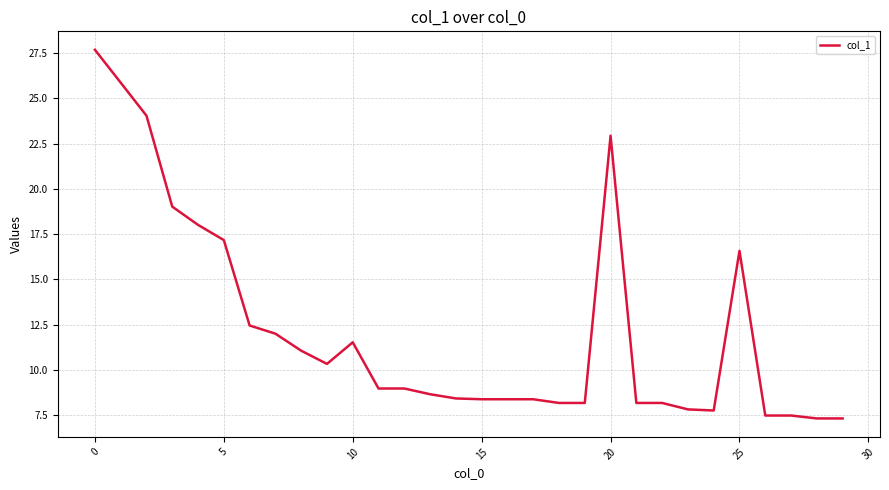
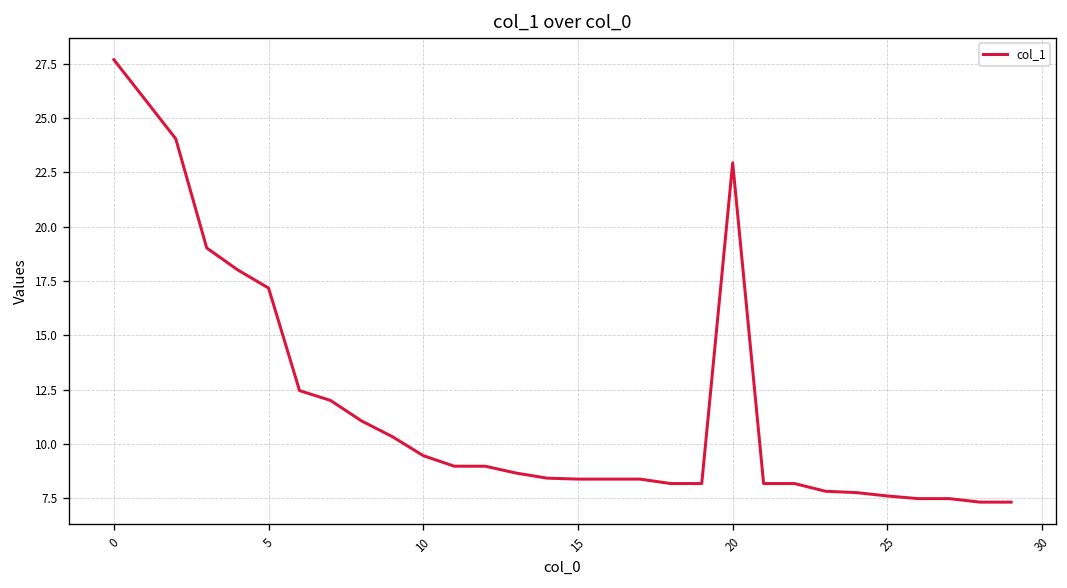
10: 11.5 -> 9.5
25: 16.6 -> 7.6
